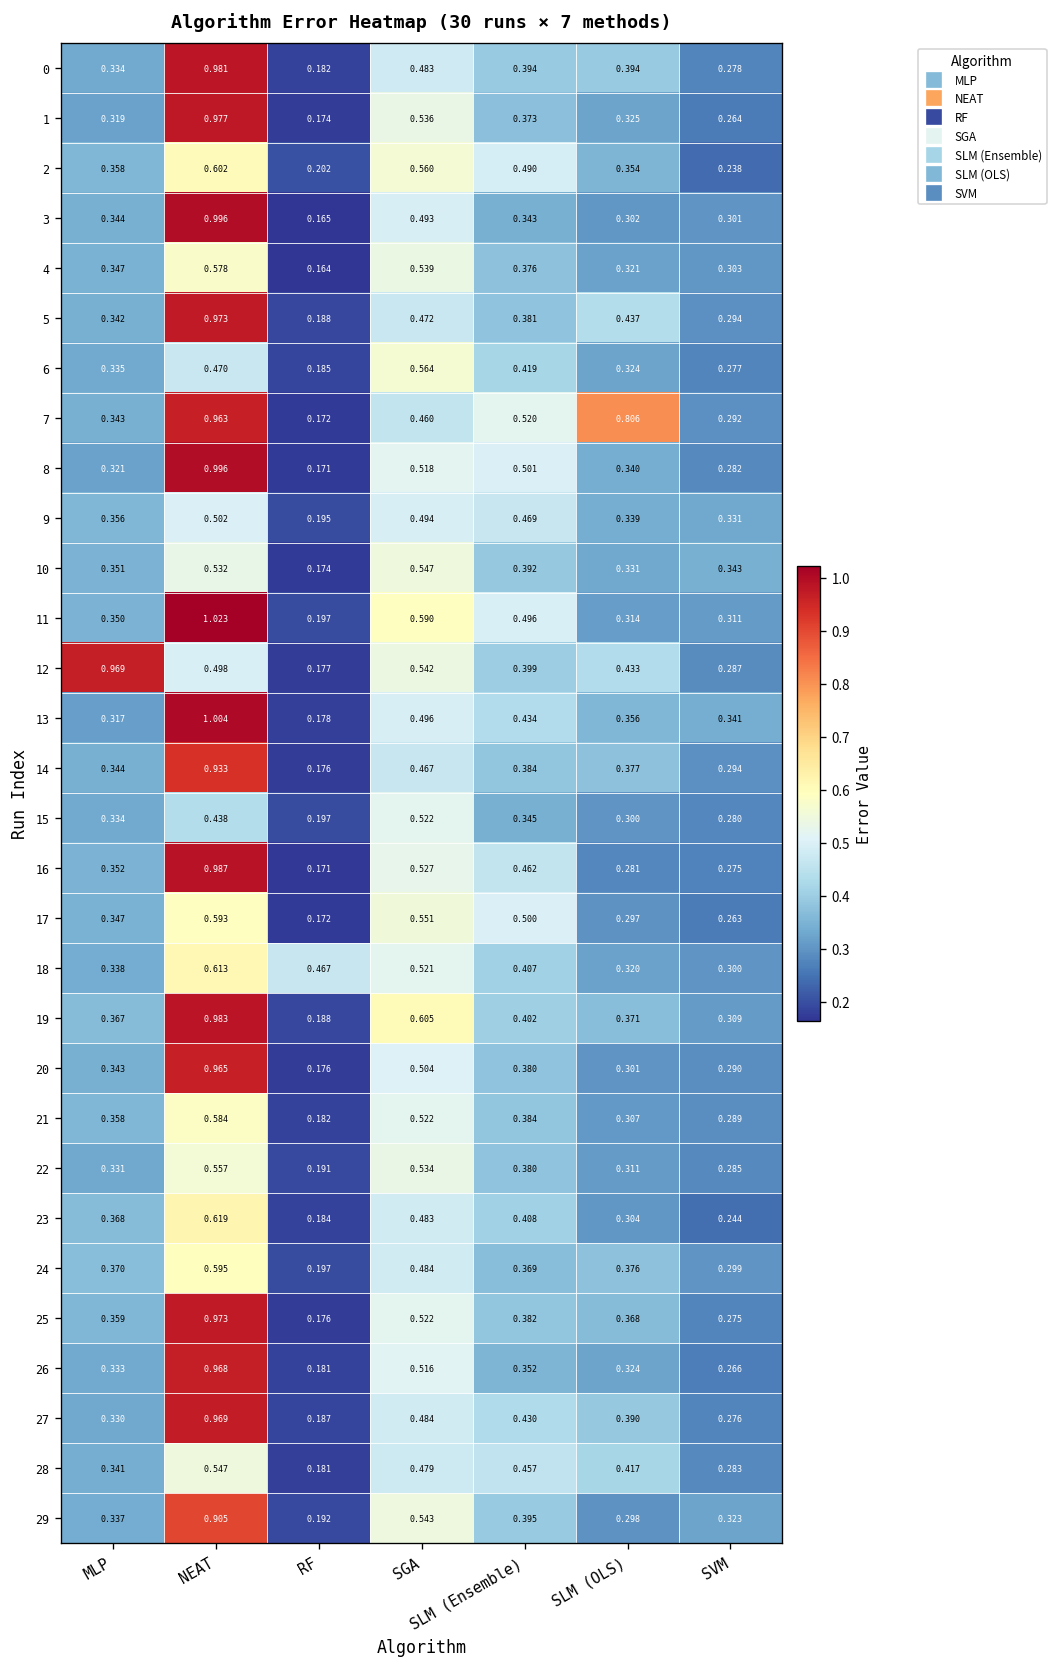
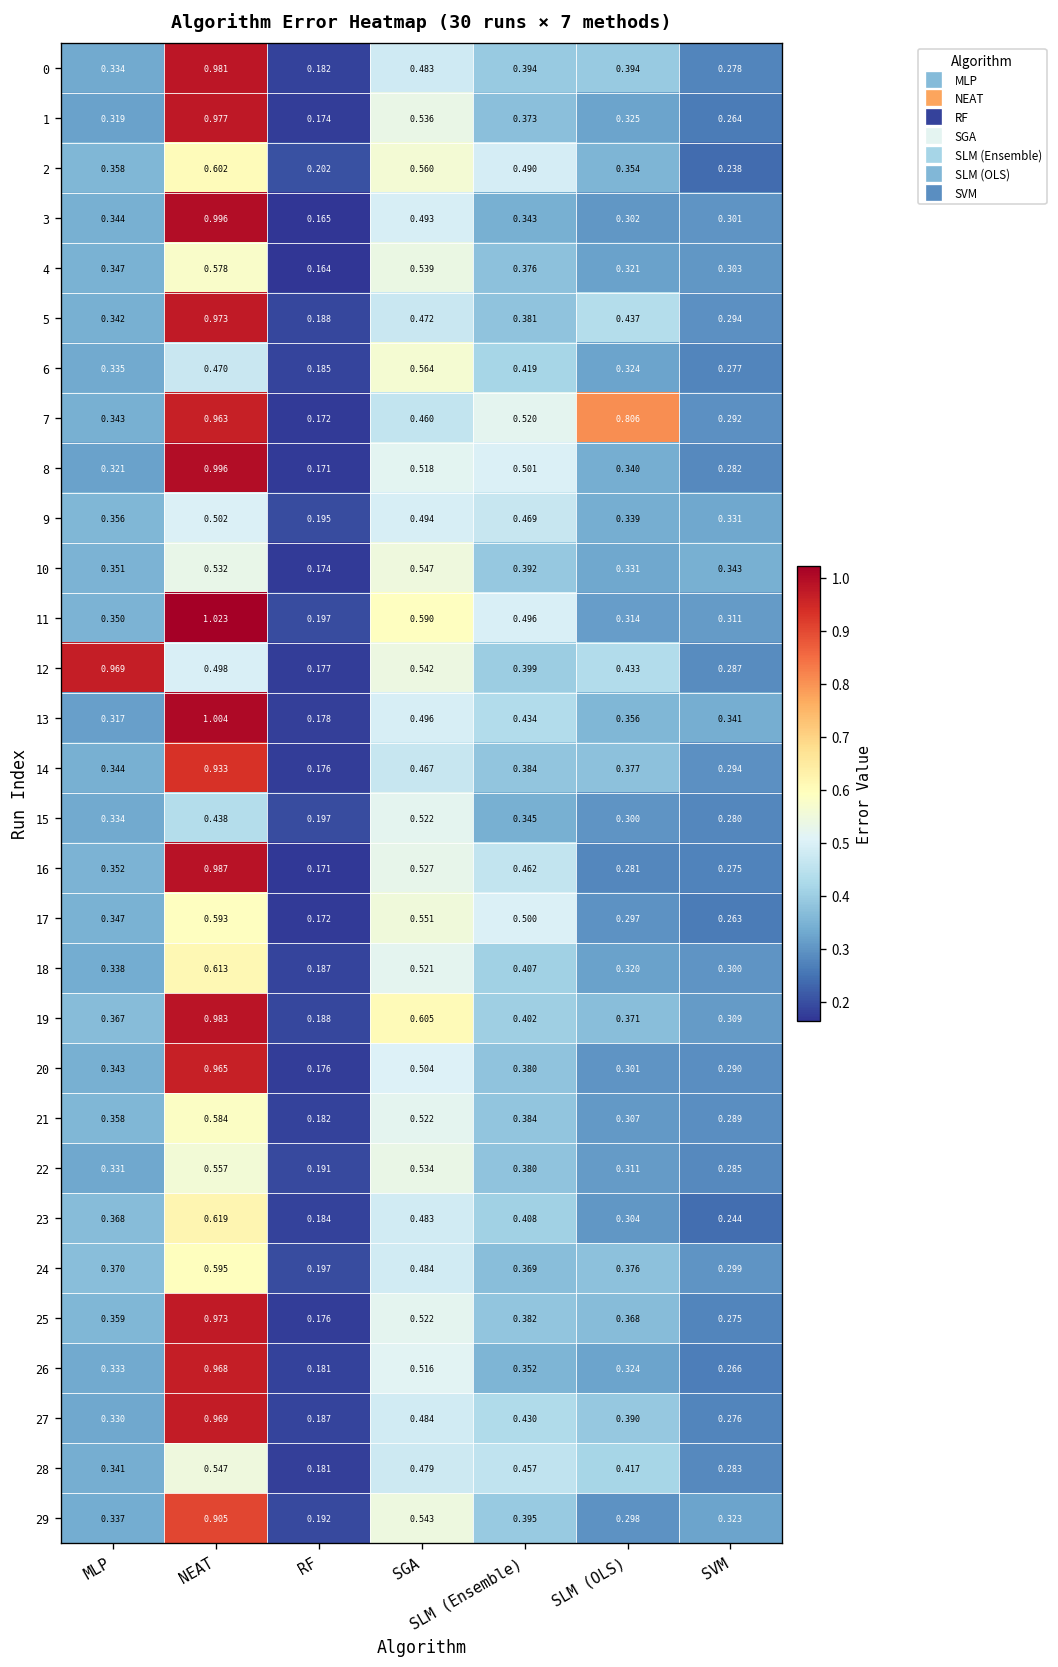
18, RF: 0.467 -> 0.187
